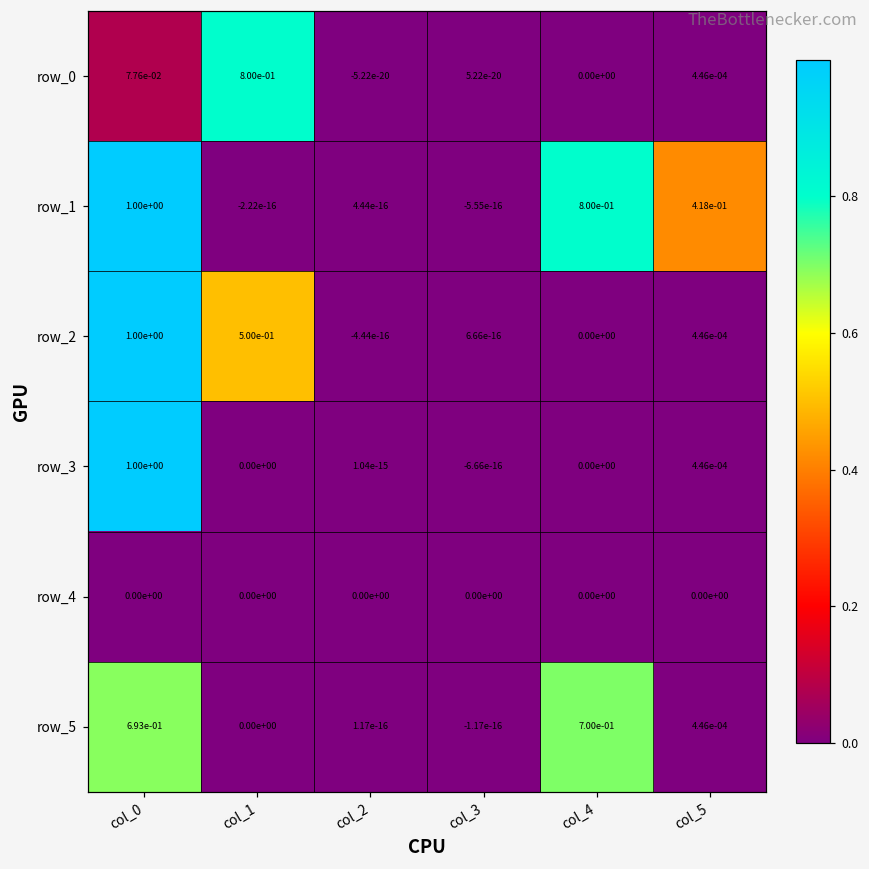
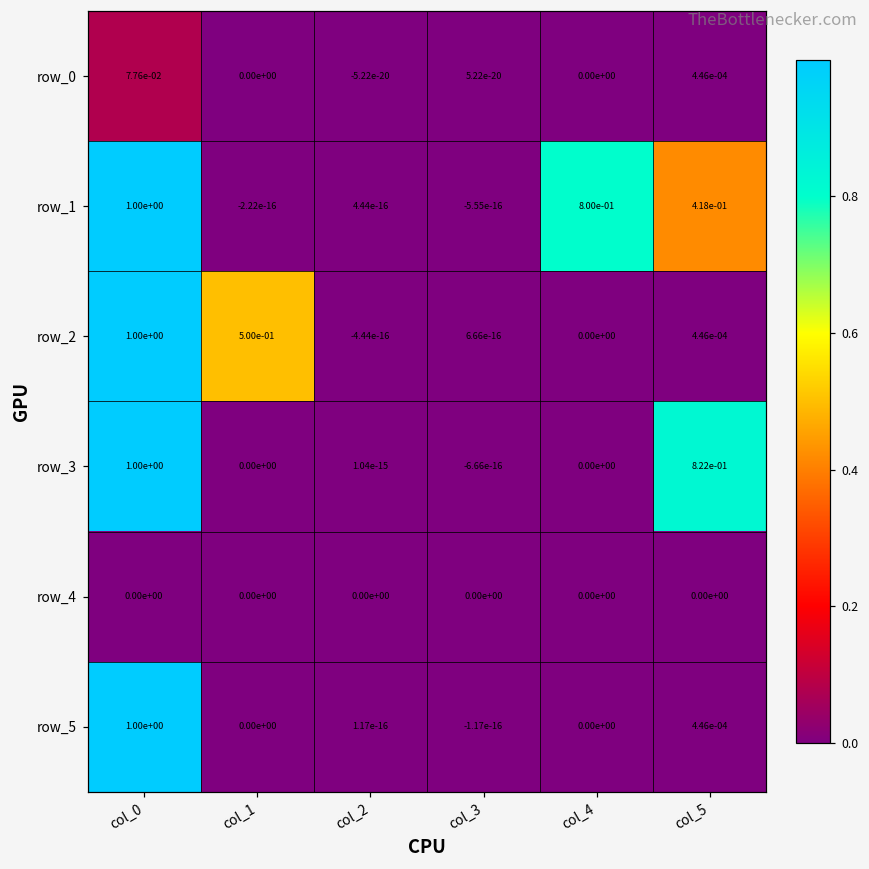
row_0, col_1: 8.00e-01 -> 0.00e+00
row_3, col_5: 4.46e-04 -> 8.22e-01
row_5, col_0: 6.93e-01 -> 1.00e+00
row_5, col_4: 7.00e-01 -> 0.00e+00
